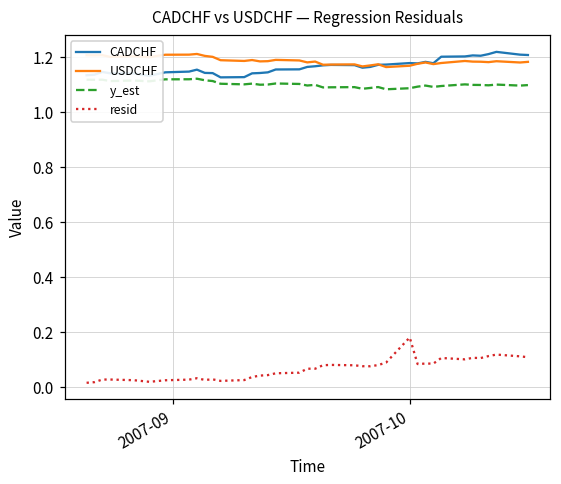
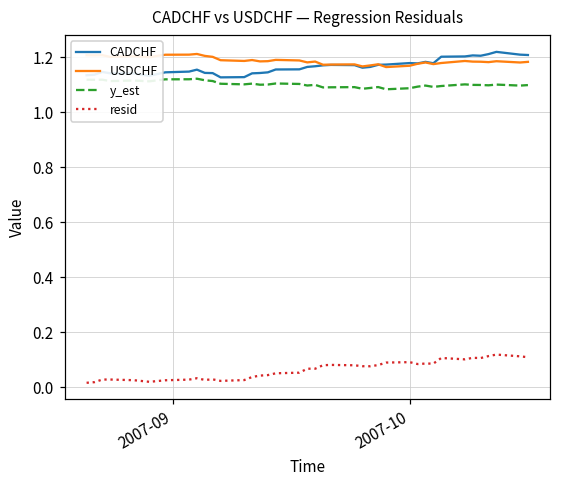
resid, 2007-10: 0.18 -> 0.09
